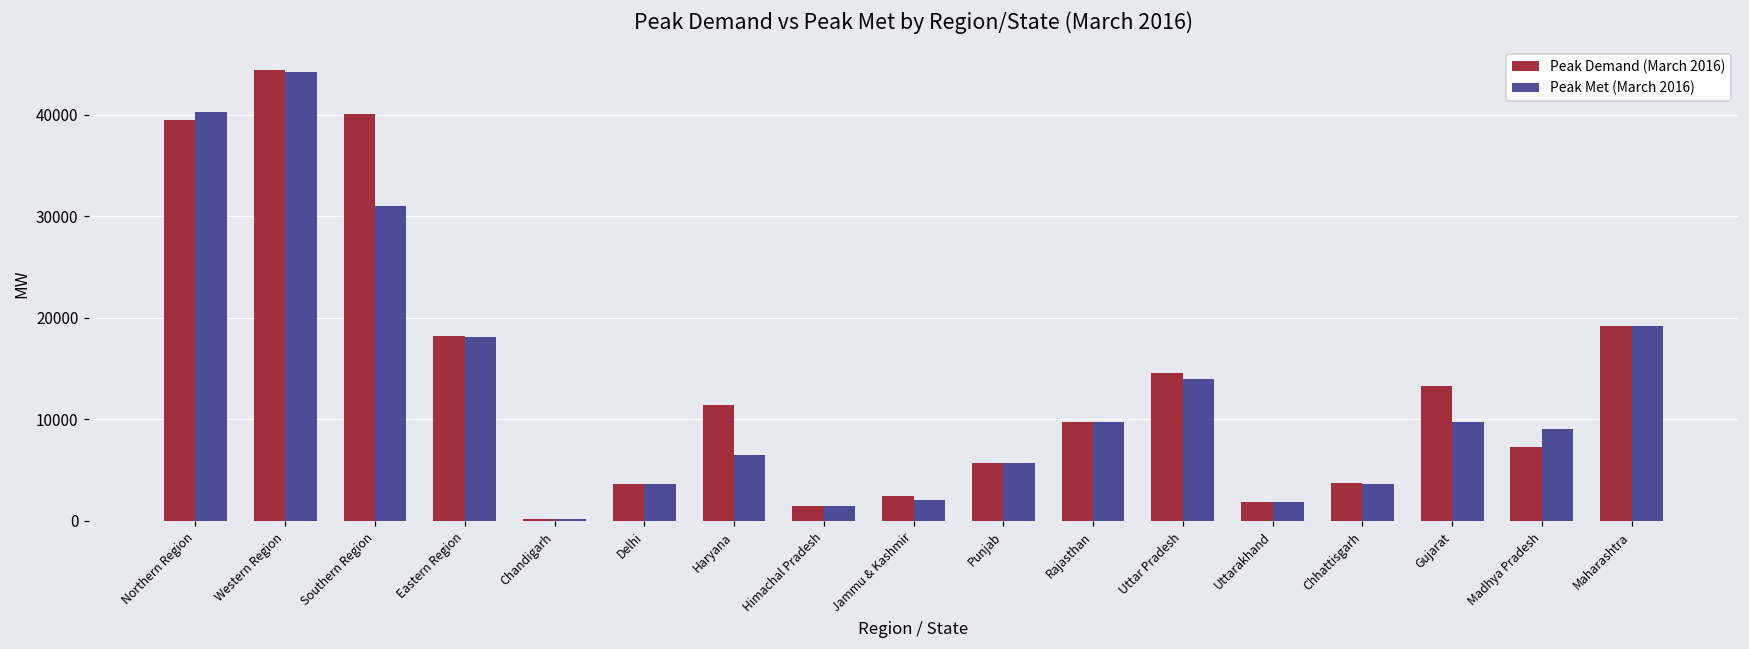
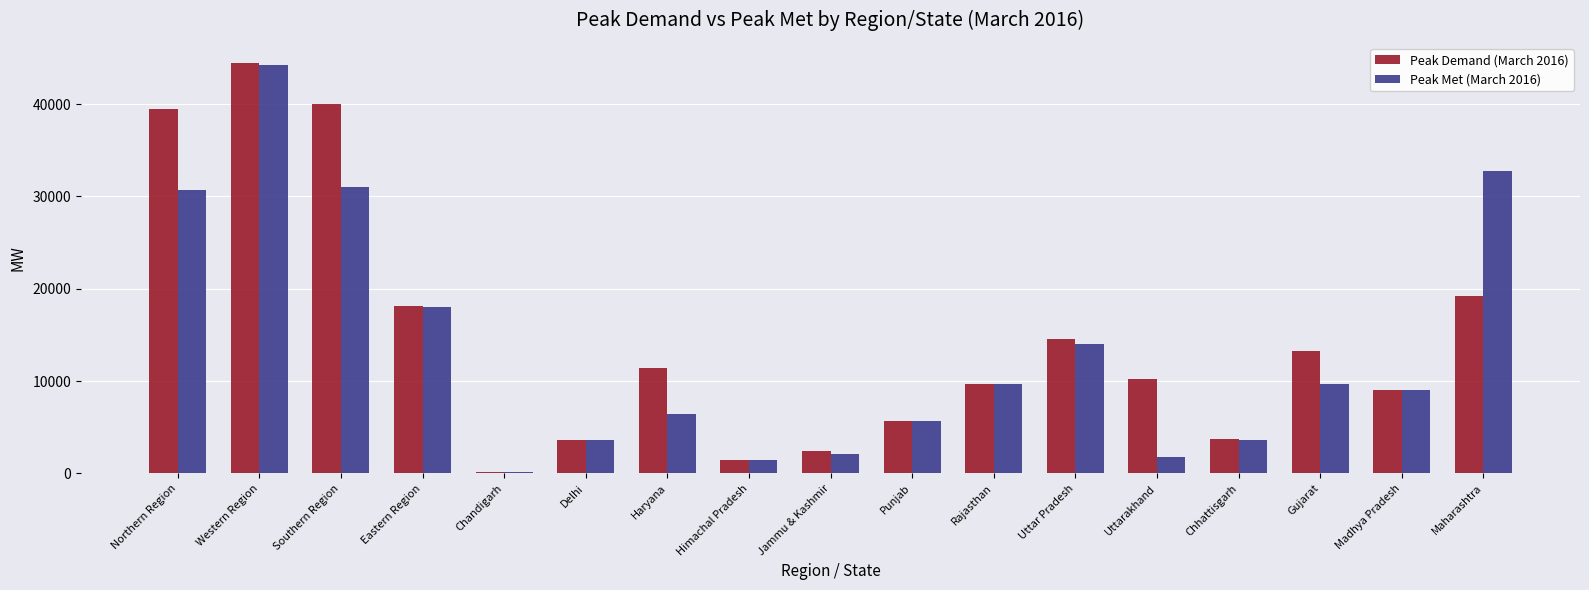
Peak Met (March 2016), Northern Region: 40000 -> 31000
Peak Demand (March 2016), Uttarakhand: 2000 -> 10000
Peak Demand (March 2016), Madhya Pradesh: 7000 -> 9000
Peak Met (March 2016), Maharashtra: 19000 -> 33000
